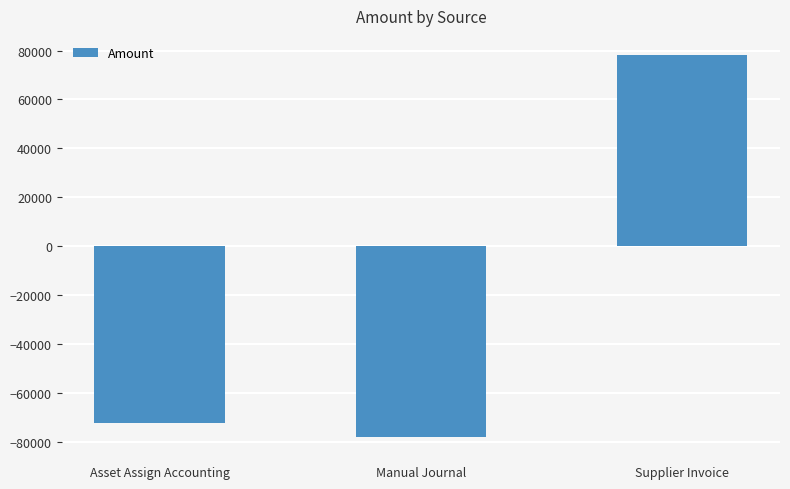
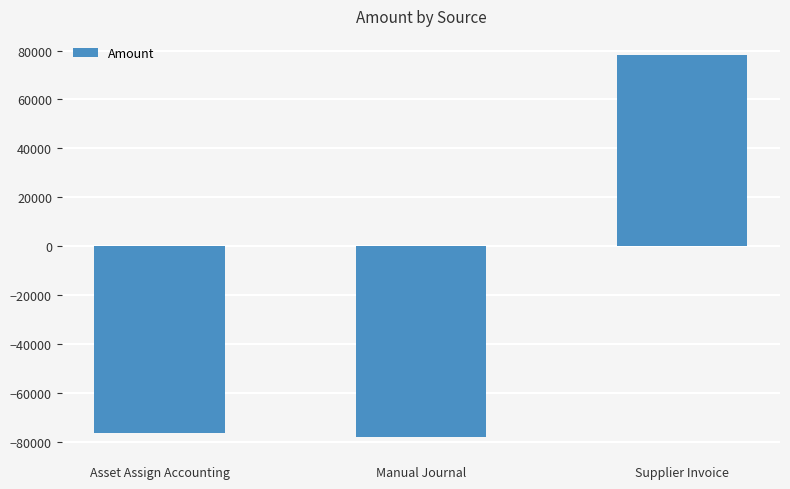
Asset Assign Accounting: -72000 -> -77000
